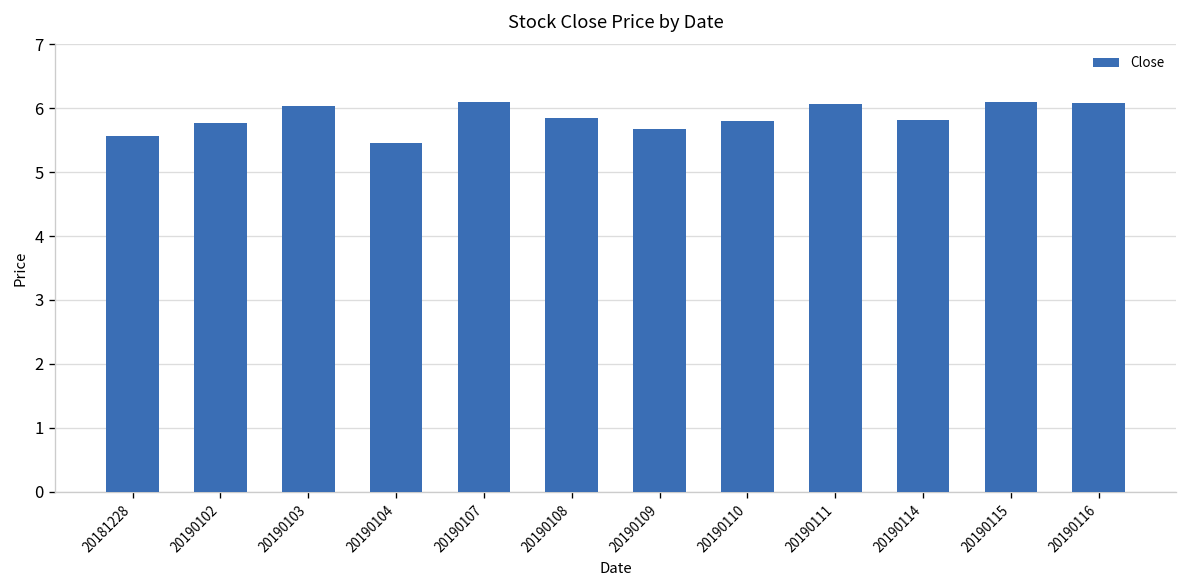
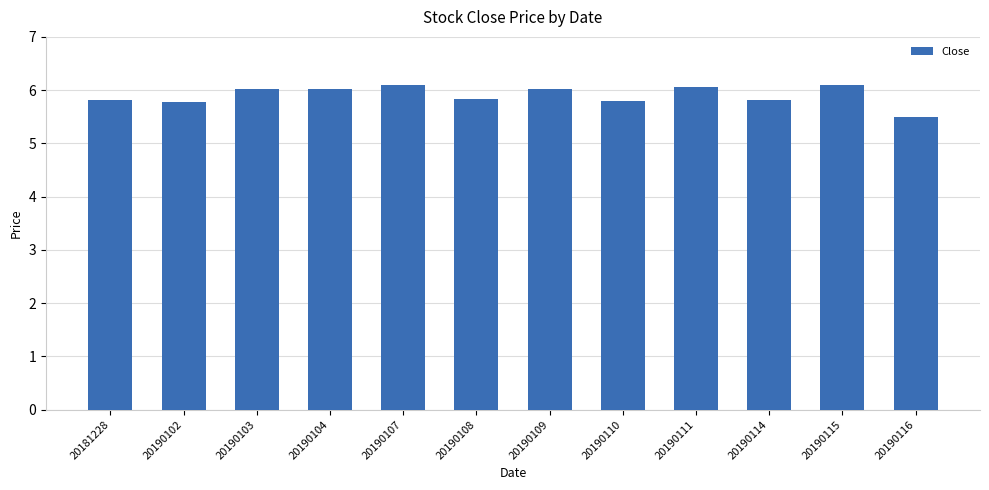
20181228: 5.6 -> 5.8
20190104: 5.5 -> 6.0
20190109: 5.7 -> 6.0
20190116: 6.1 -> 5.5
